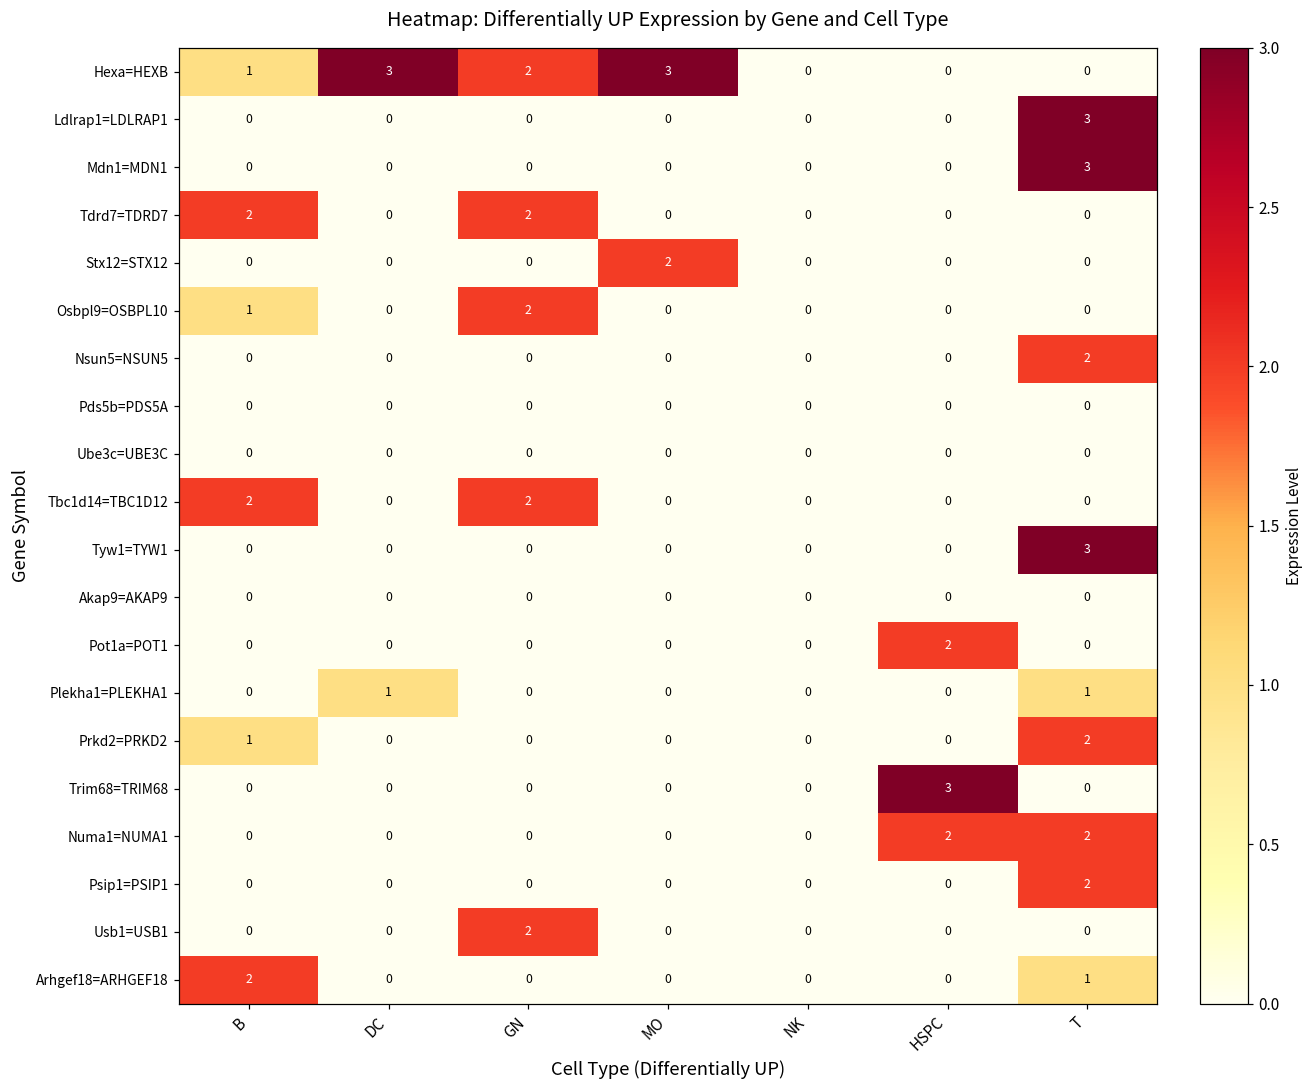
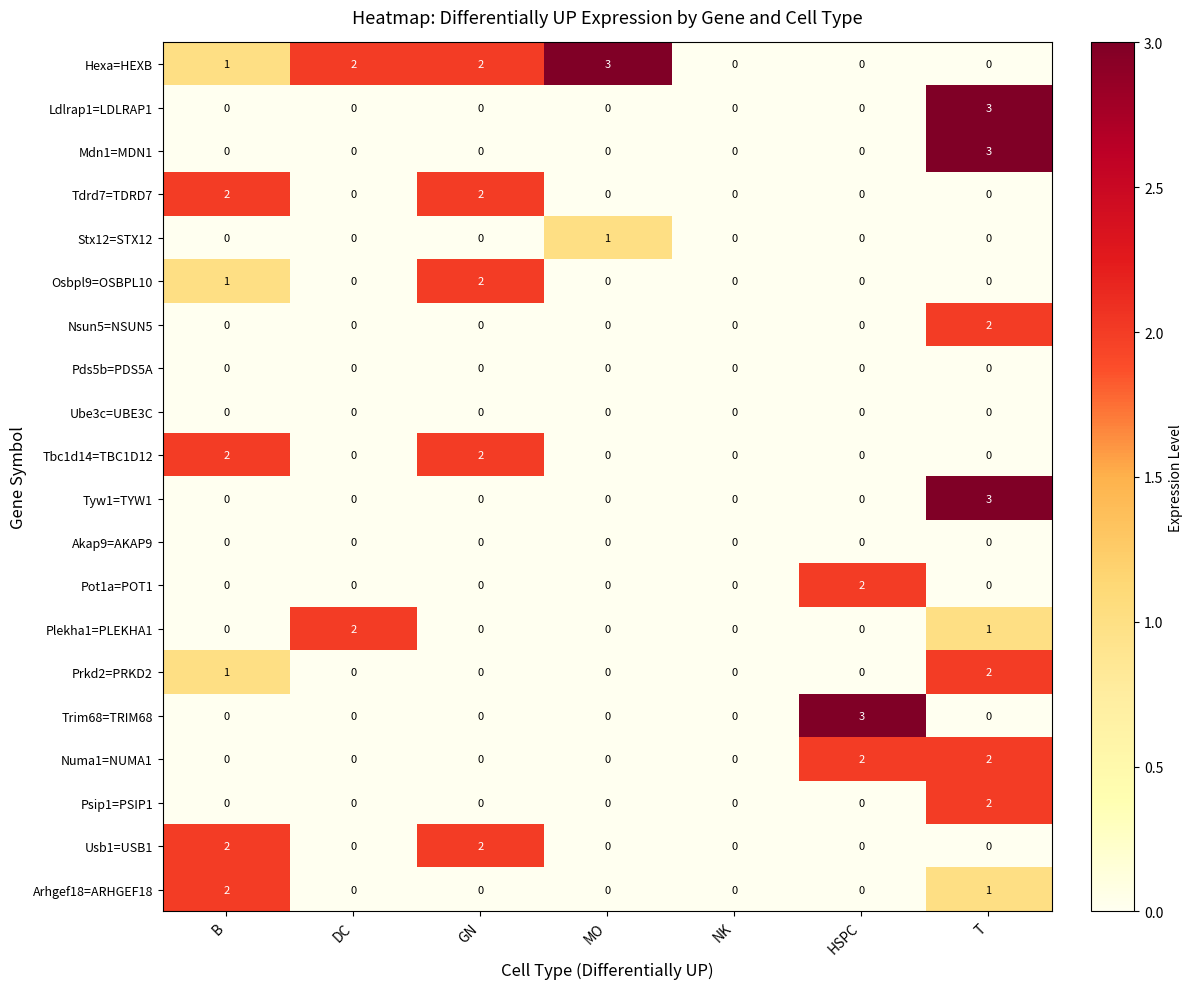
Hexa=HEXB, DC: 3 -> 2
Stx12=STX12, MO: 2 -> 1
Plekha1=PLEKHA1, DC: 1 -> 2
Usb1=USB1, B: 0 -> 2
